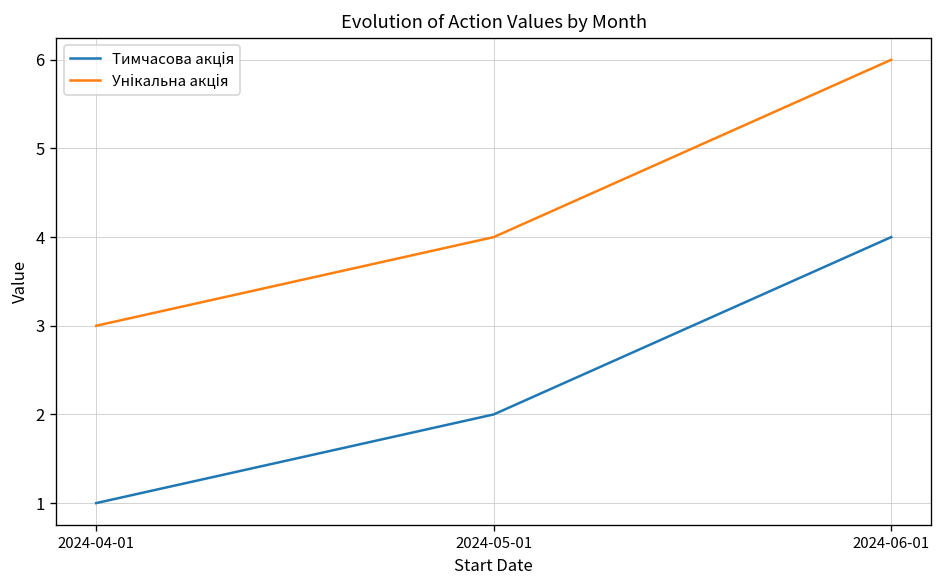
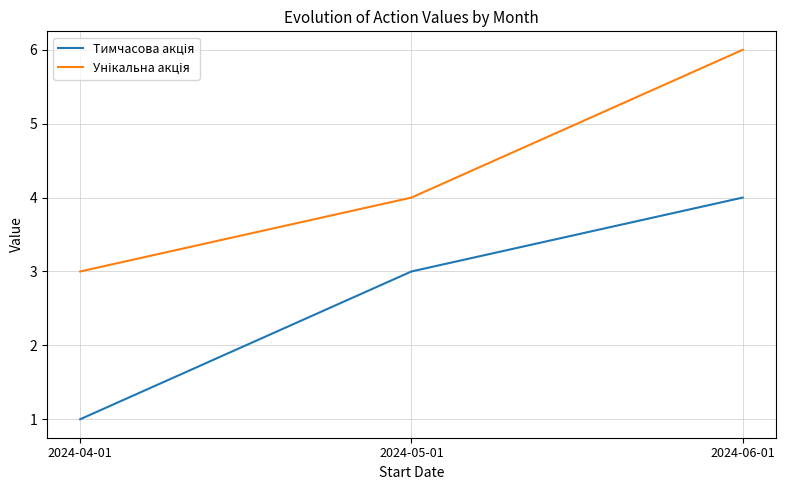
Тимчасова акція, 2024-05-01: 2 -> 3
